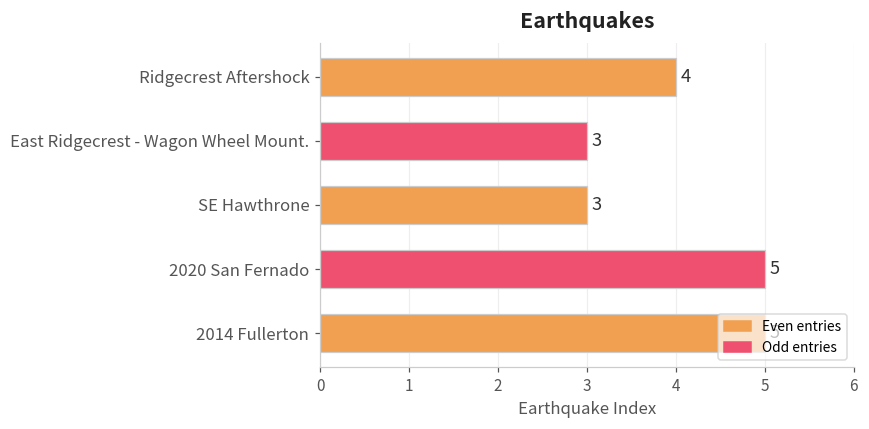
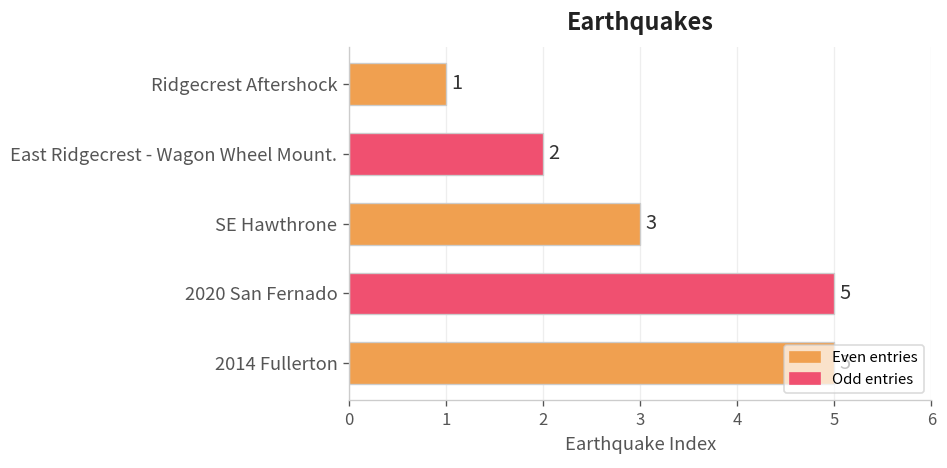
Ridgecrest Aftershock: 4 -> 1
East Ridgecrest - Wagon Wheel Mount.: 3 -> 2
